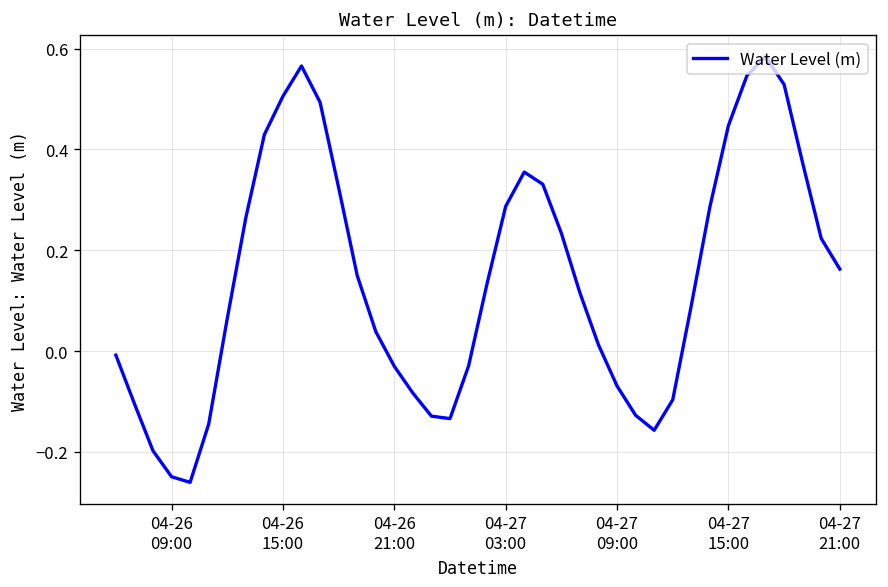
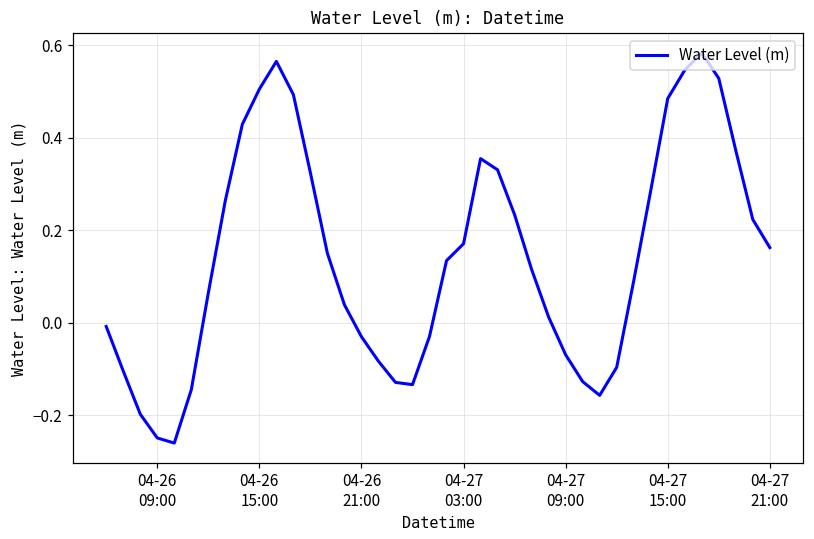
04-27 03:00: 0.29 -> 0.17
04-27 15:00: 0.45 -> 0.49
